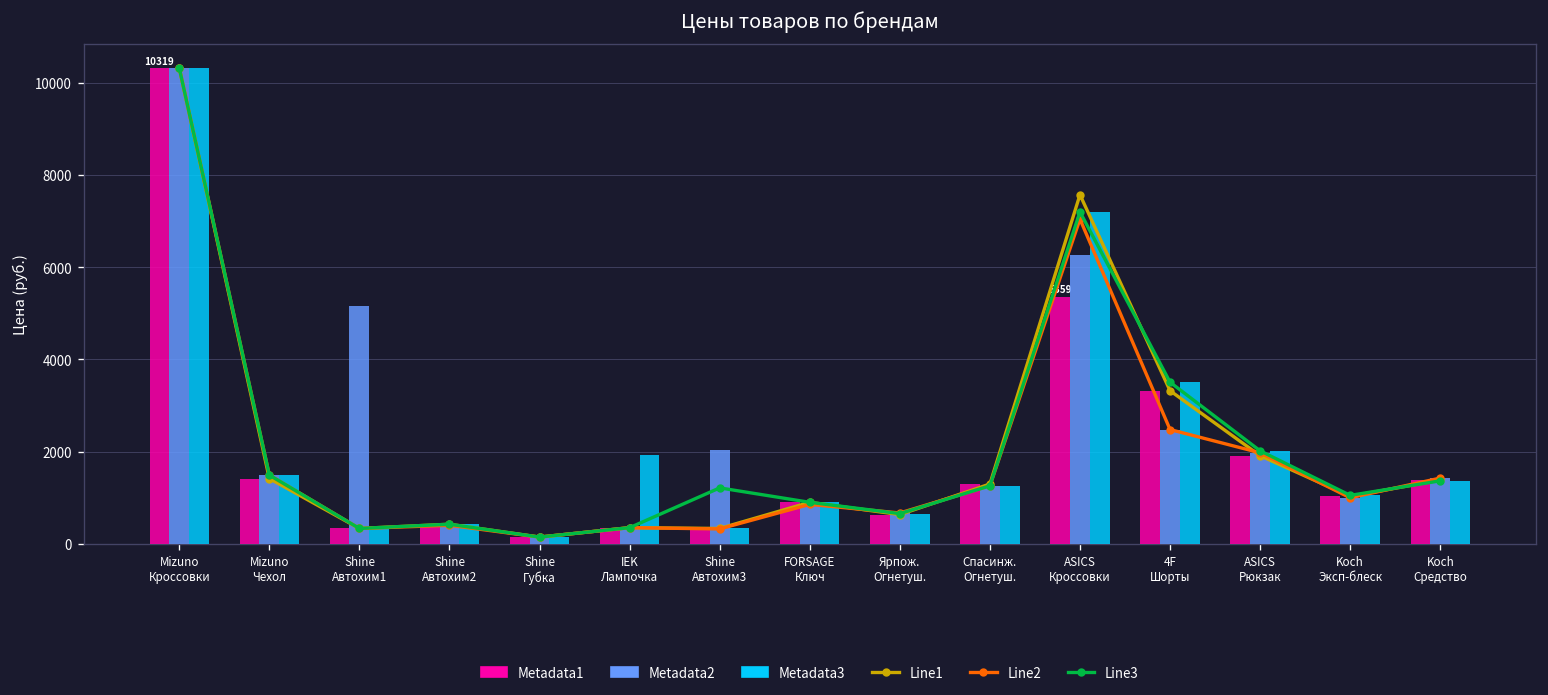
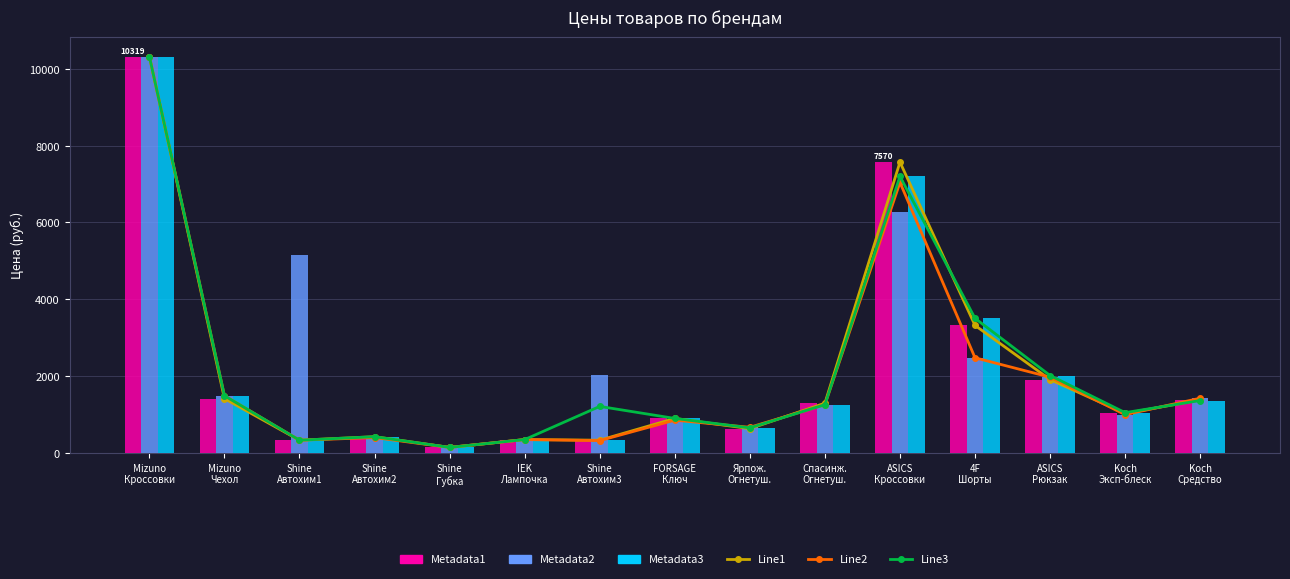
Metadata3, IEK Лампочка: 1900 -> 300
Metadata1, ASICS Кроссовки: 5359 -> 7570
